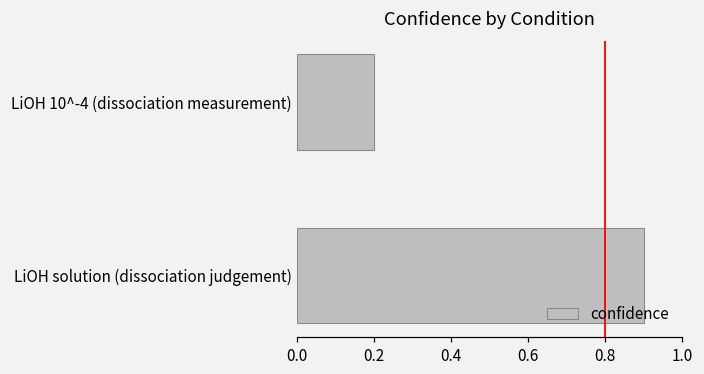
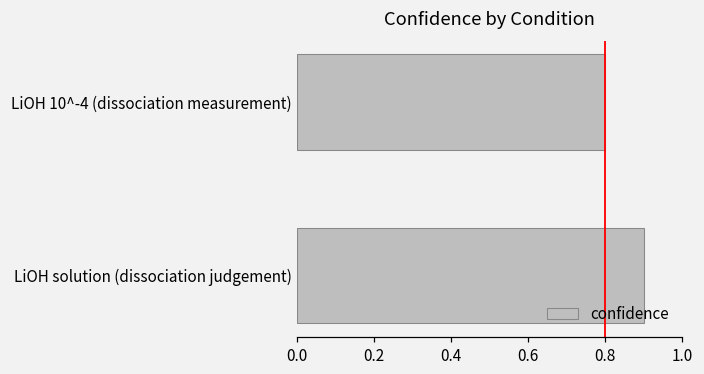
LiOH 10^-4 (dissociation measurement): 0.2 -> 0.8
